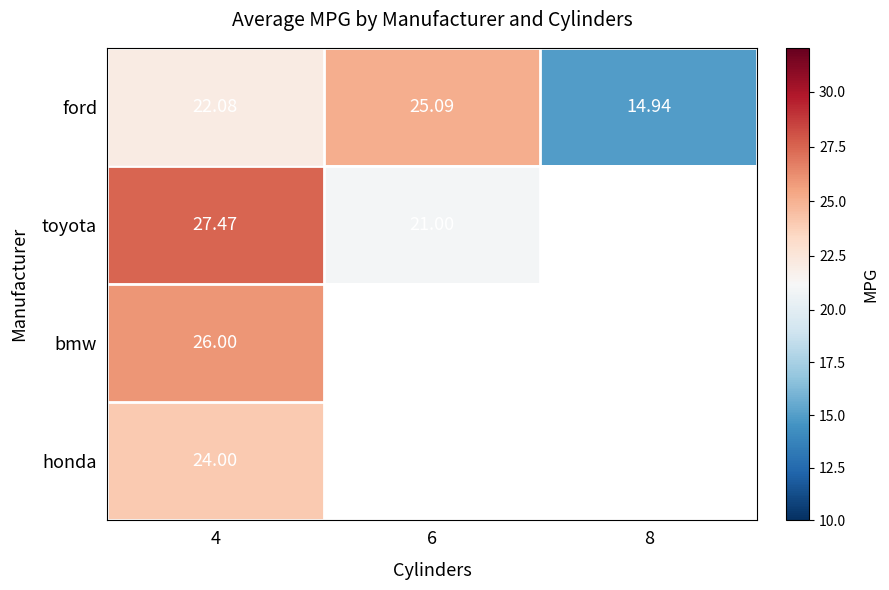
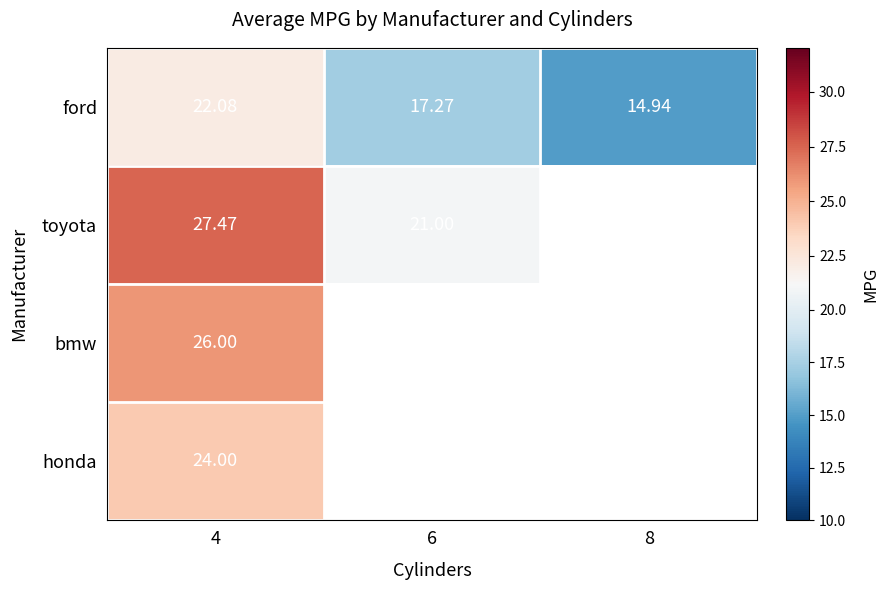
ford, 6: 25.09 -> 17.27
